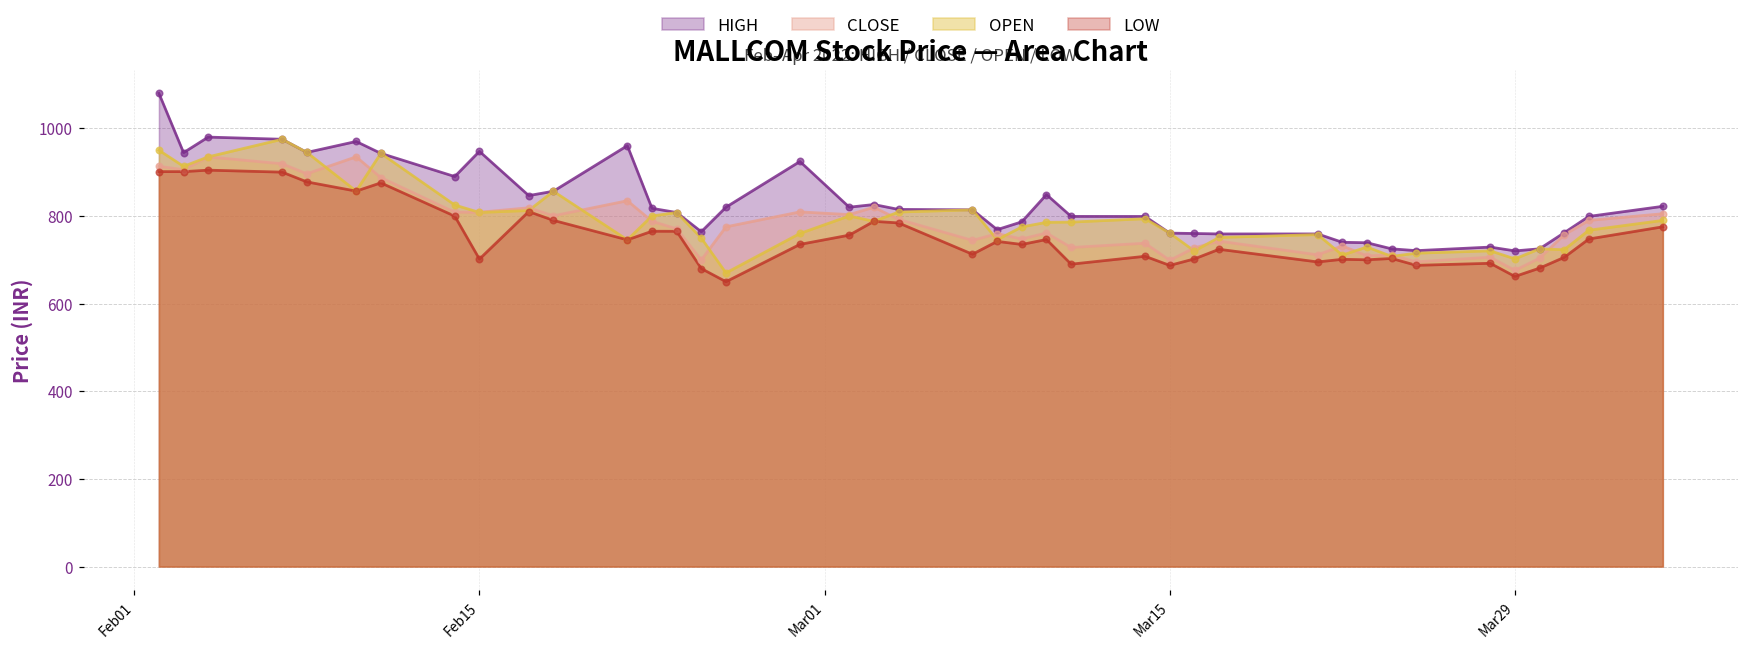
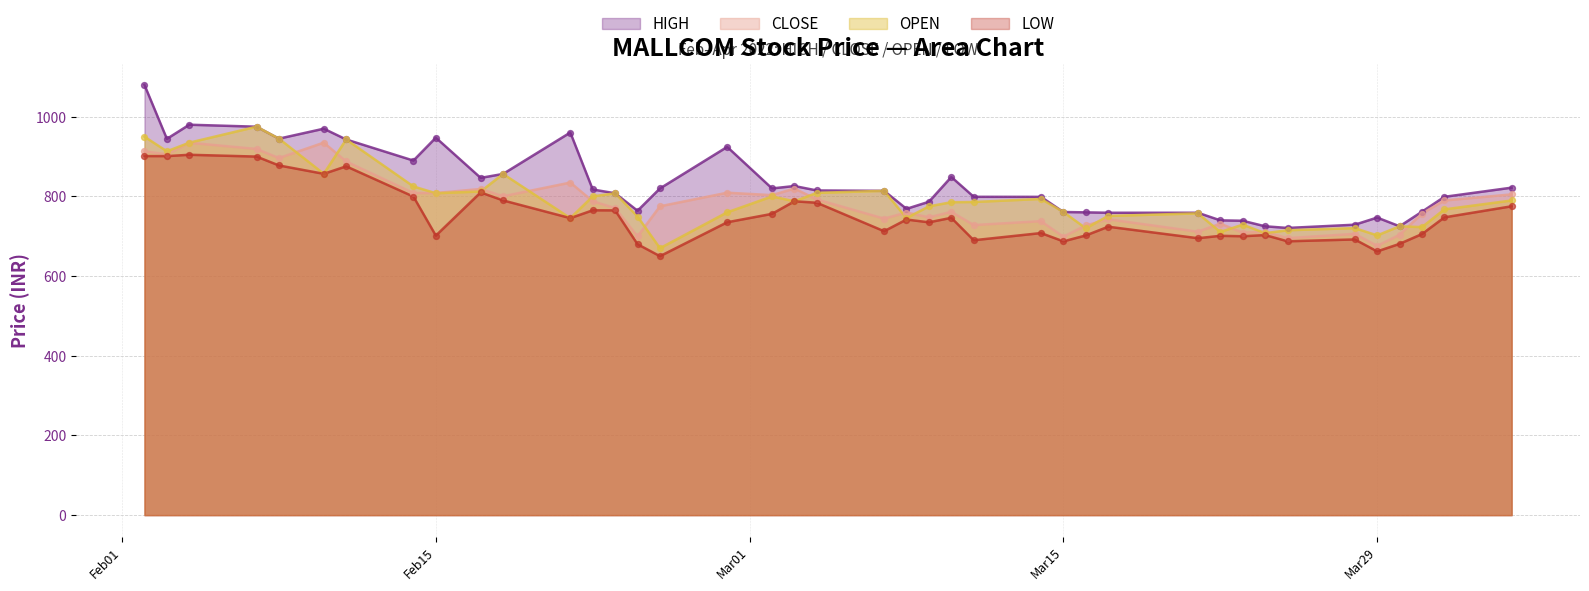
HIGH, Mar29: 720 -> 750
